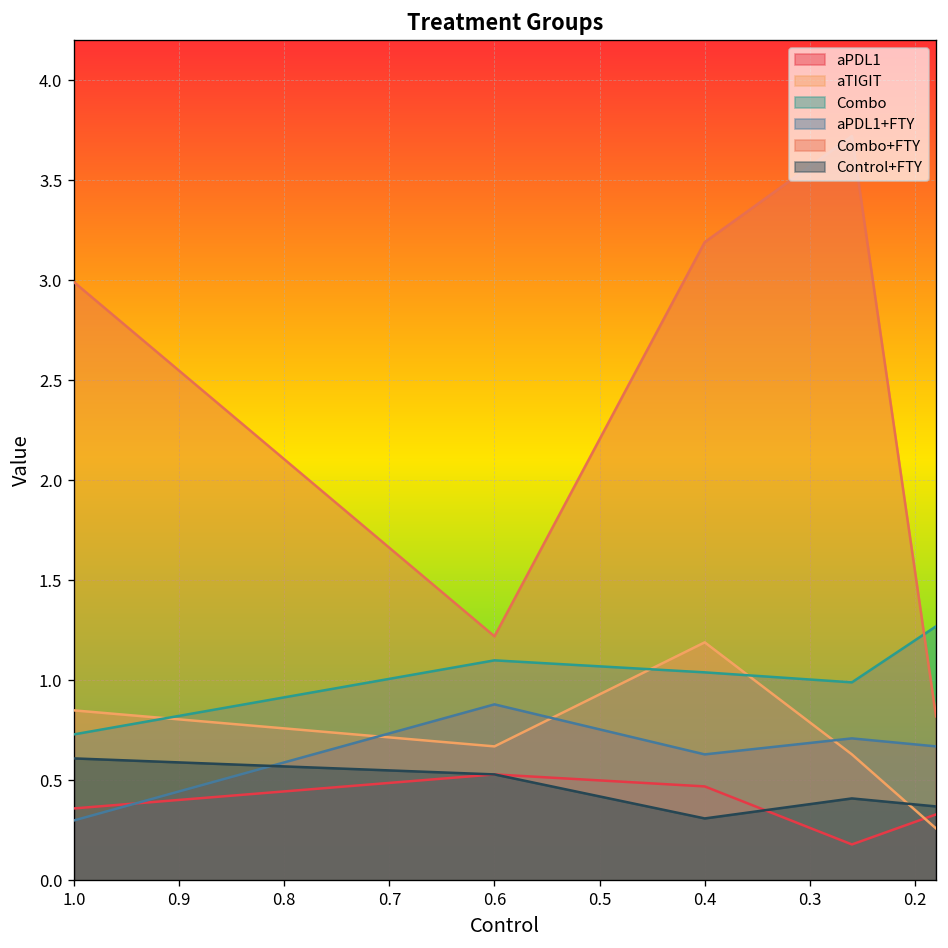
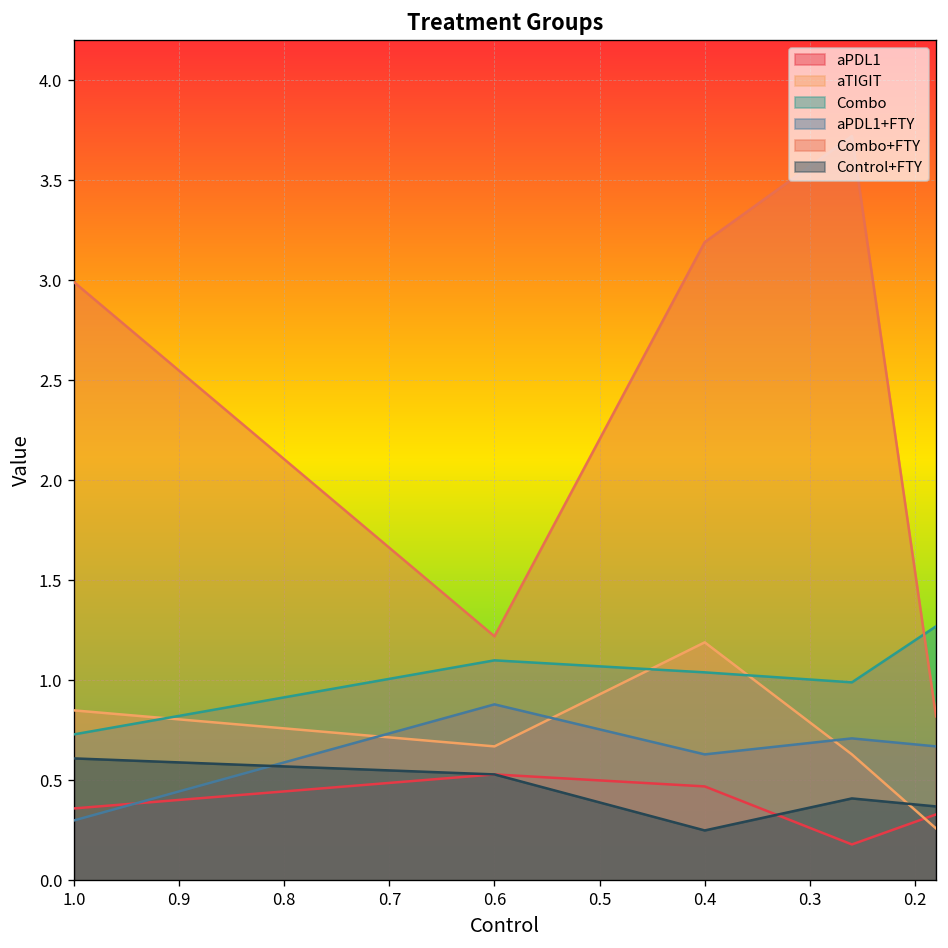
Control+FTY, 0.4: 0.31 -> 0.25
